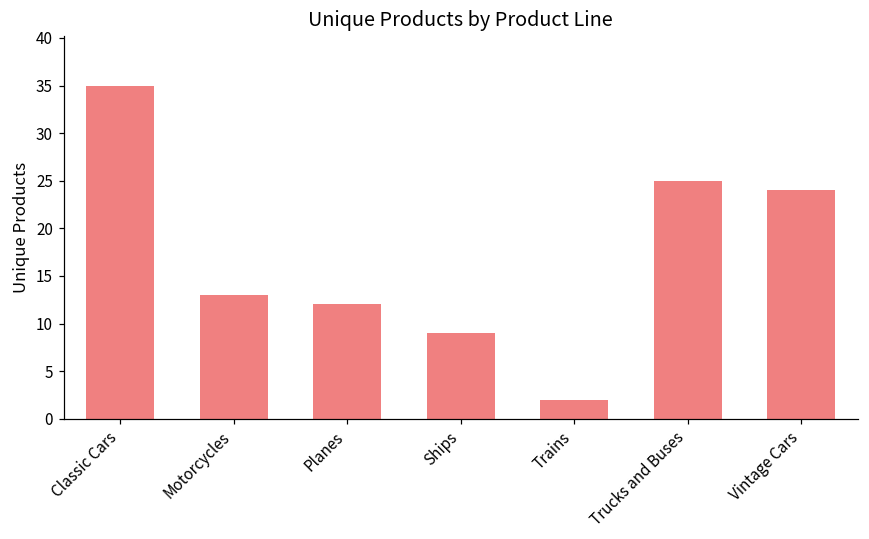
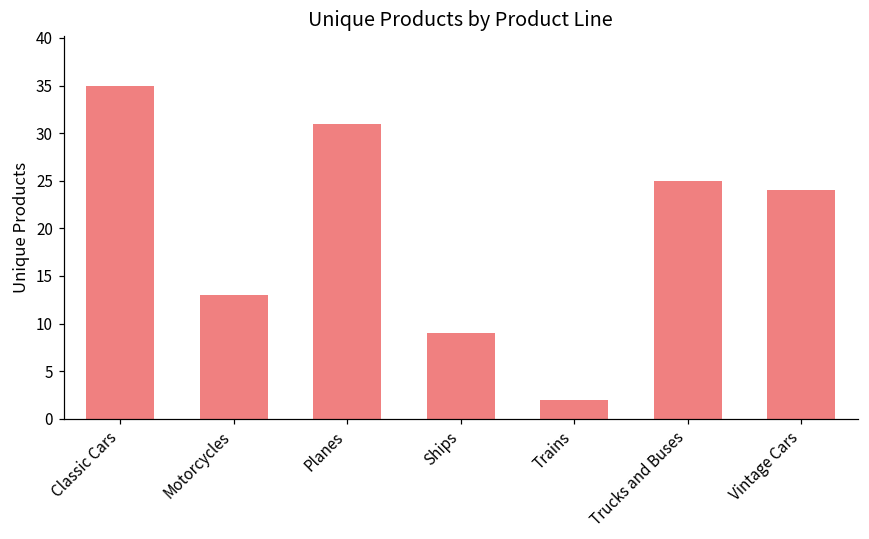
Planes: 12 -> 31
